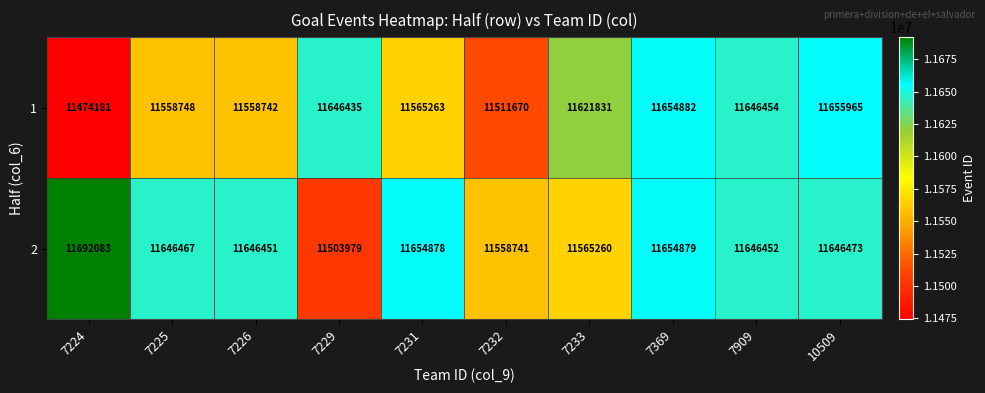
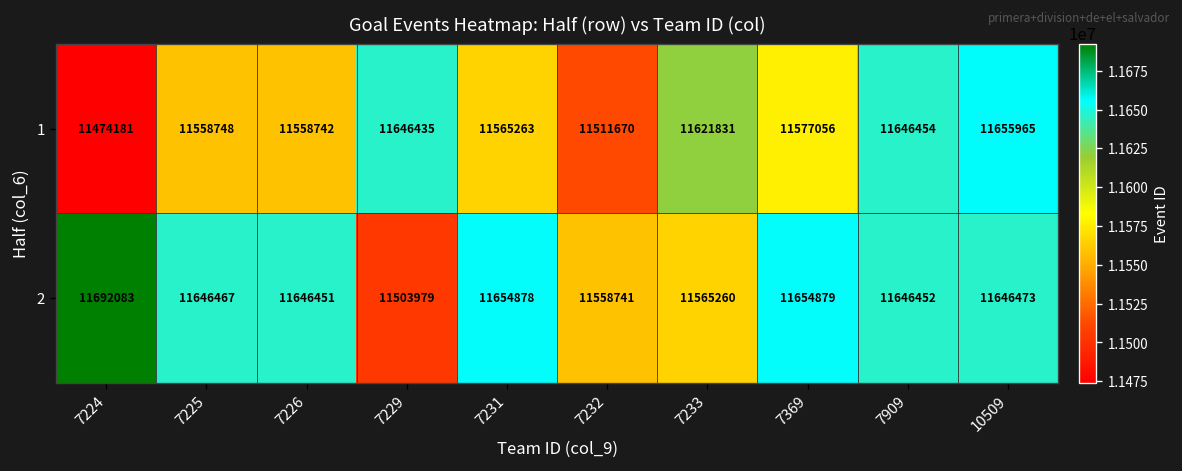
1, 7369: 11654882 -> 11577056
